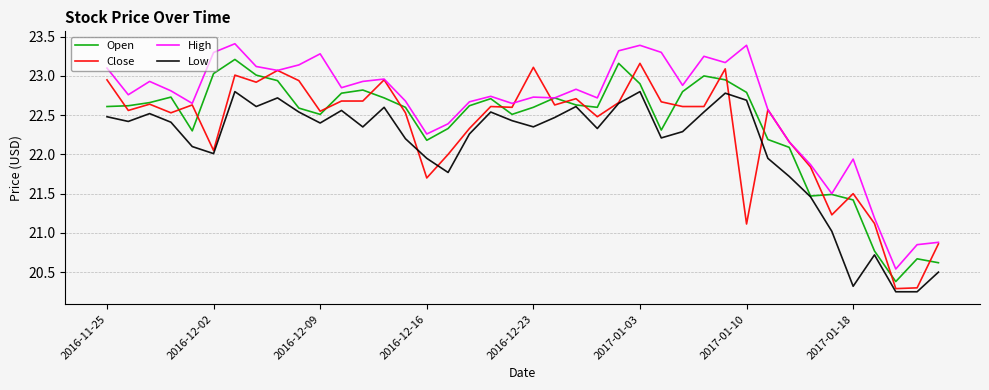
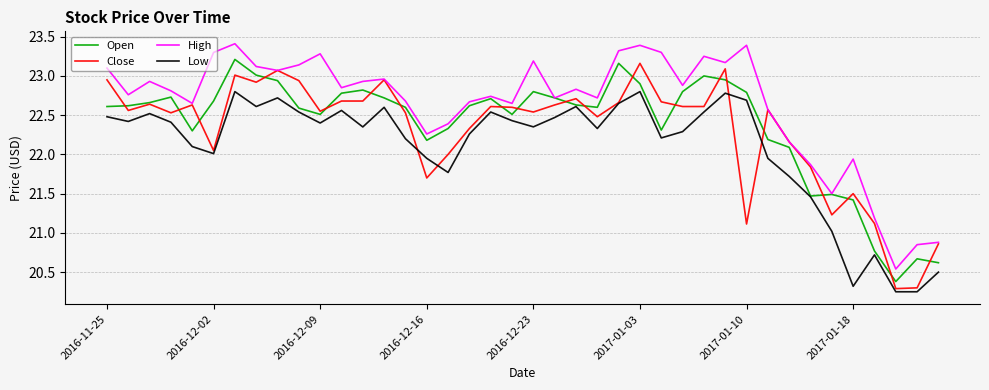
Open, 2016-12-02: 23.0 -> 22.7
Open, 2016-12-23: 22.6 -> 22.8
Close, 2016-12-23: 23.1 -> 22.5
High, 2016-12-23: 22.7 -> 23.2
